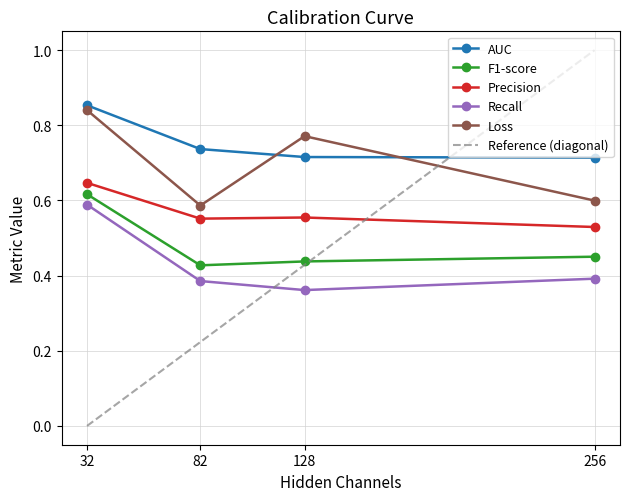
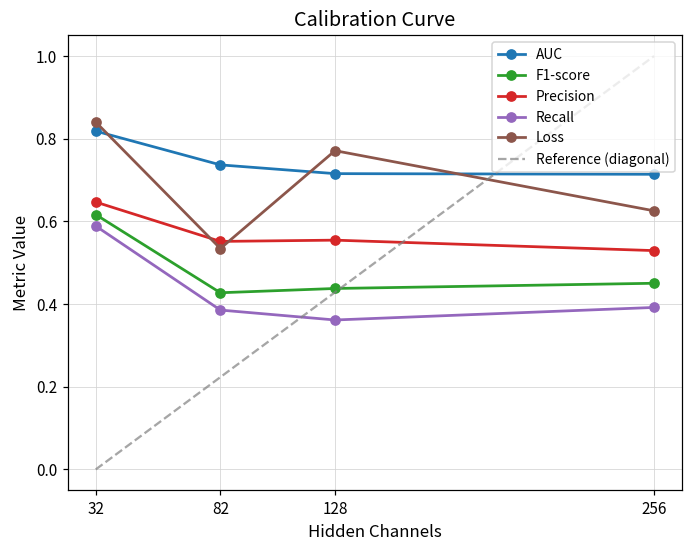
AUC, 32: 0.85 -> 0.82
Loss, 82: 0.59 -> 0.53
Loss, 256: 0.60 -> 0.63
